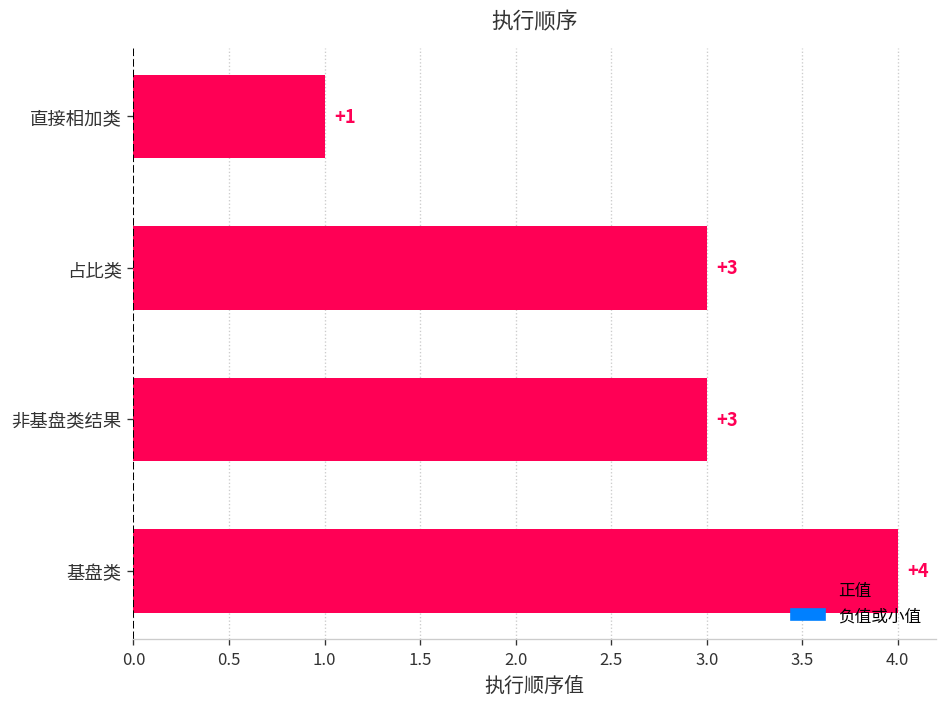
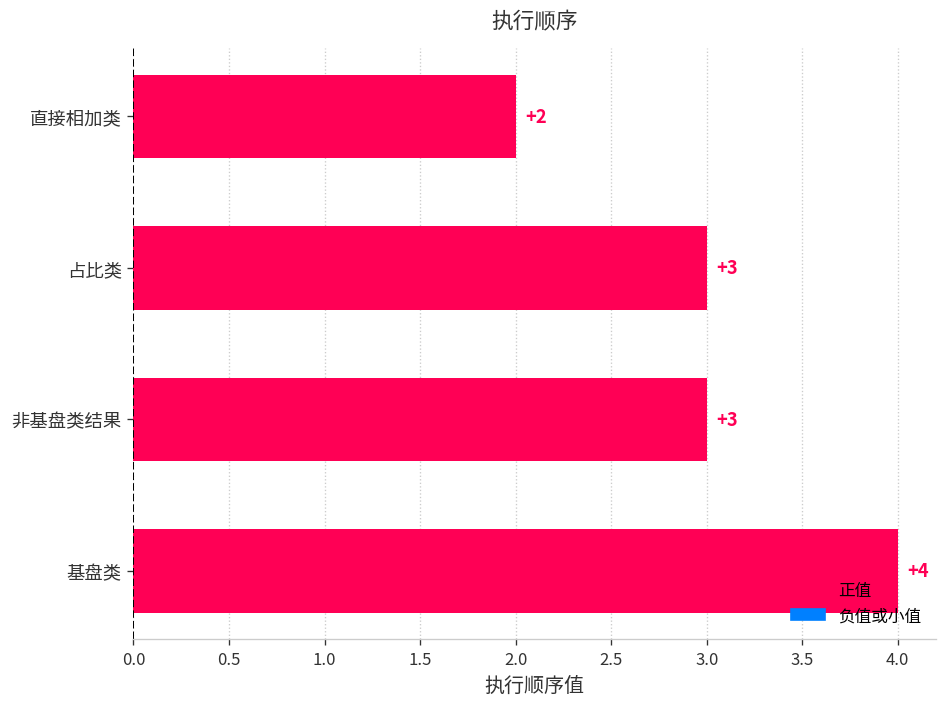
直接相加类: +1 -> +2
